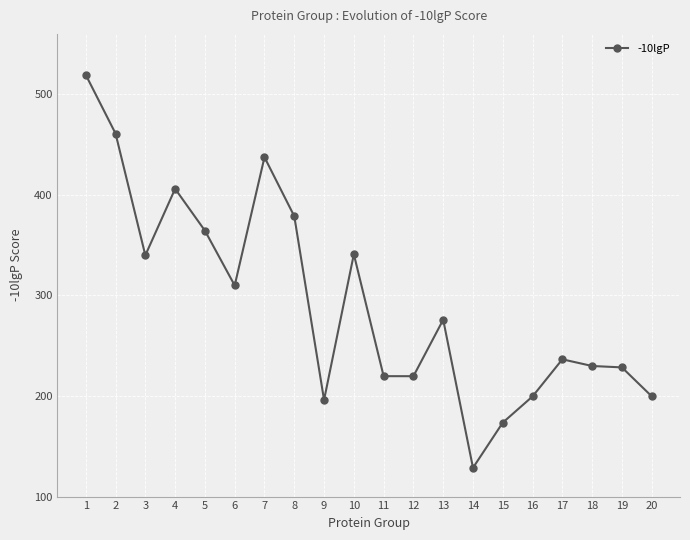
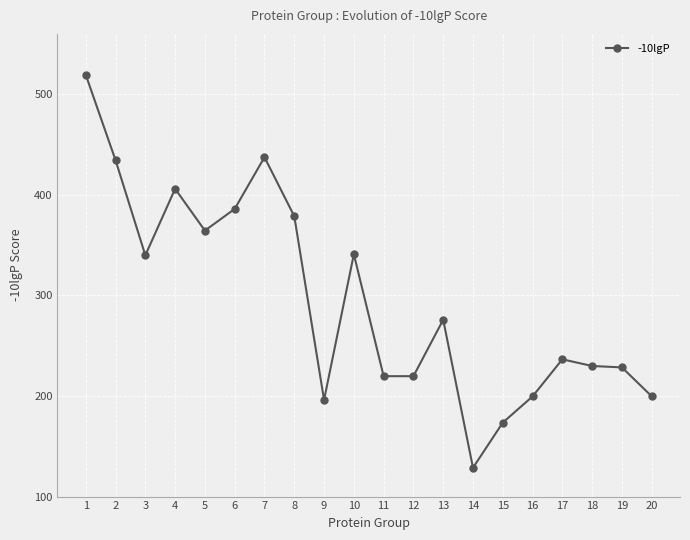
2: 461 -> 434
6: 310 -> 386
